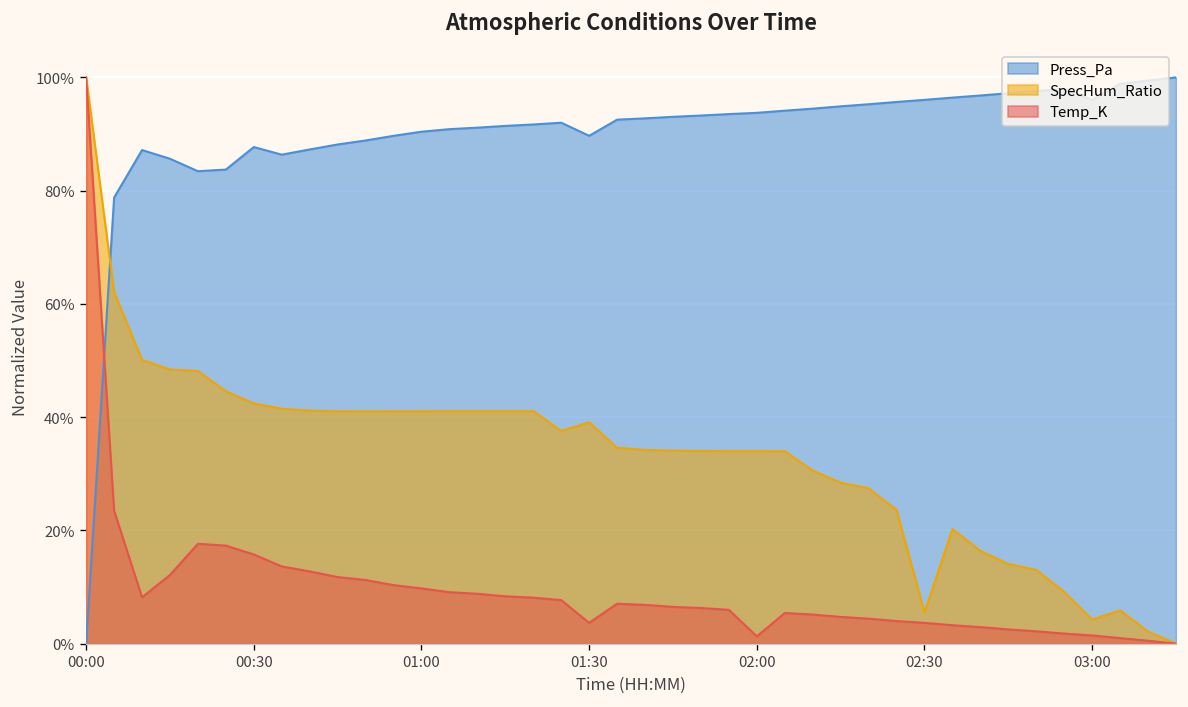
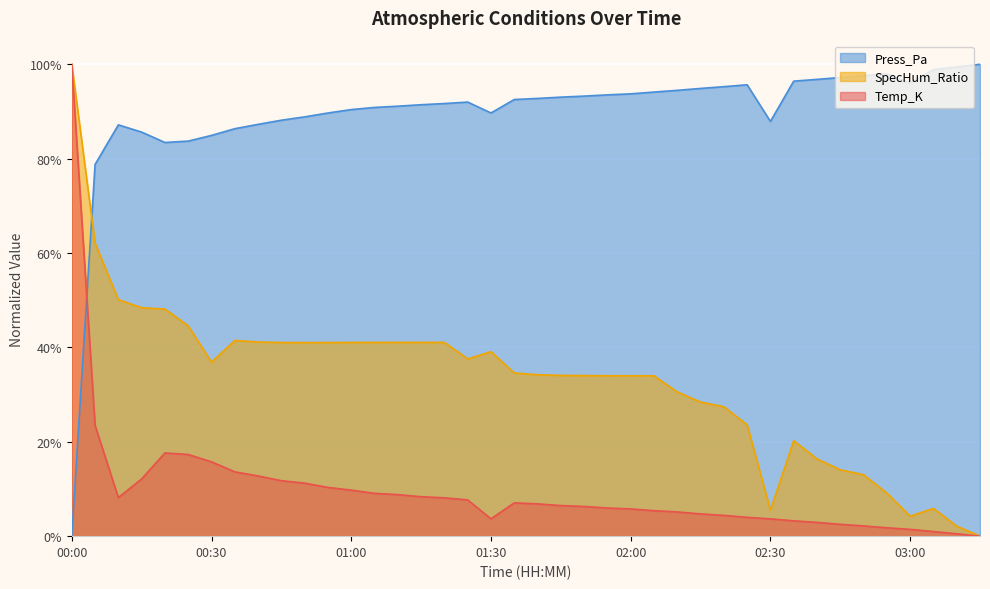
Press_Pa, 00:30: 88% -> 85%
SpecHum_Ratio, 00:30: 42% -> 37%
Temp_K, 02:00: 1% -> 6%
Press_Pa, 02:30: 96% -> 88%
